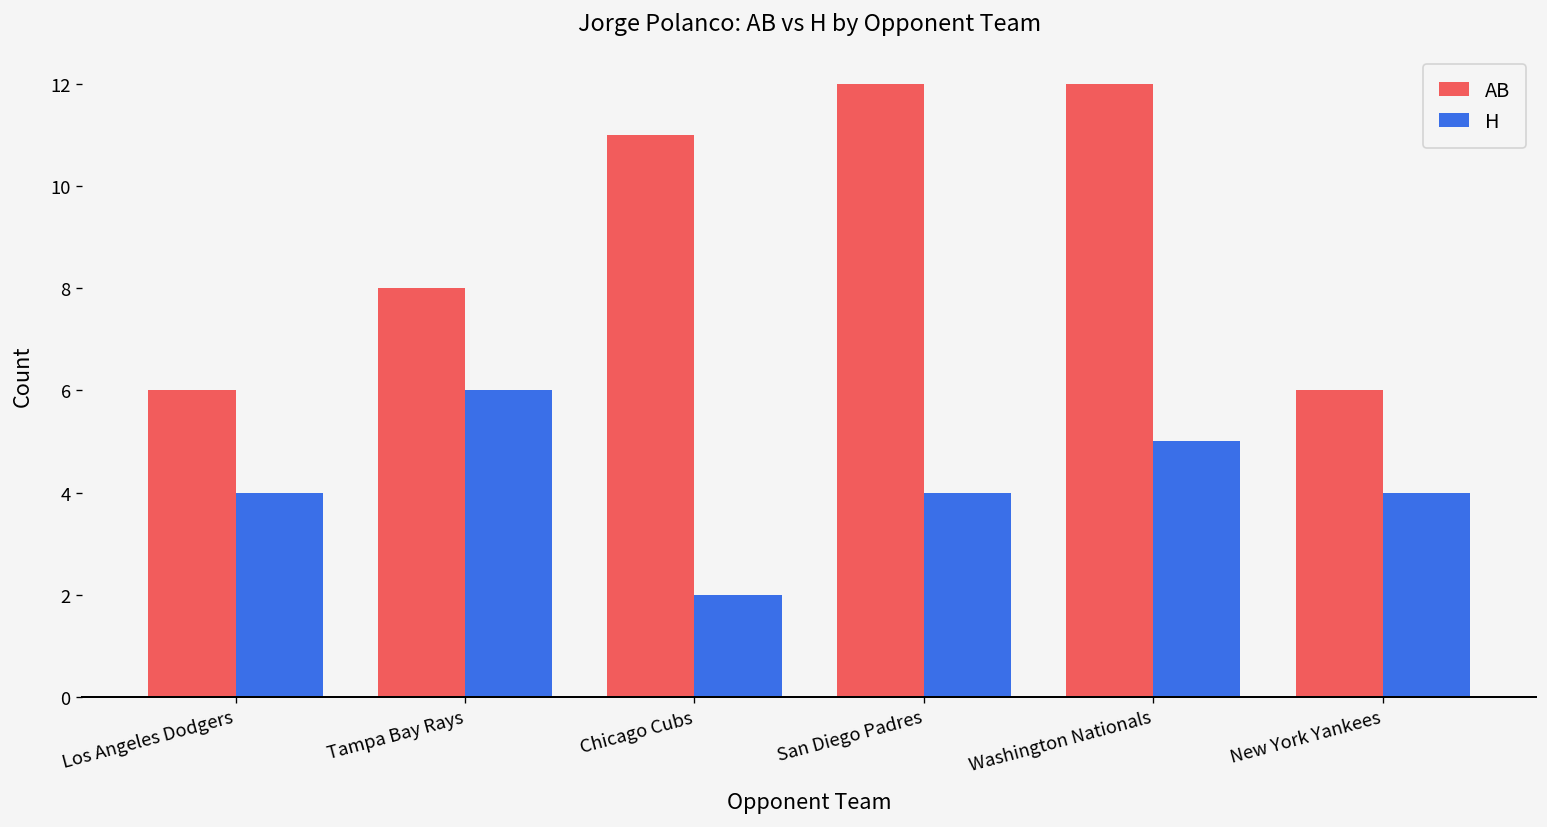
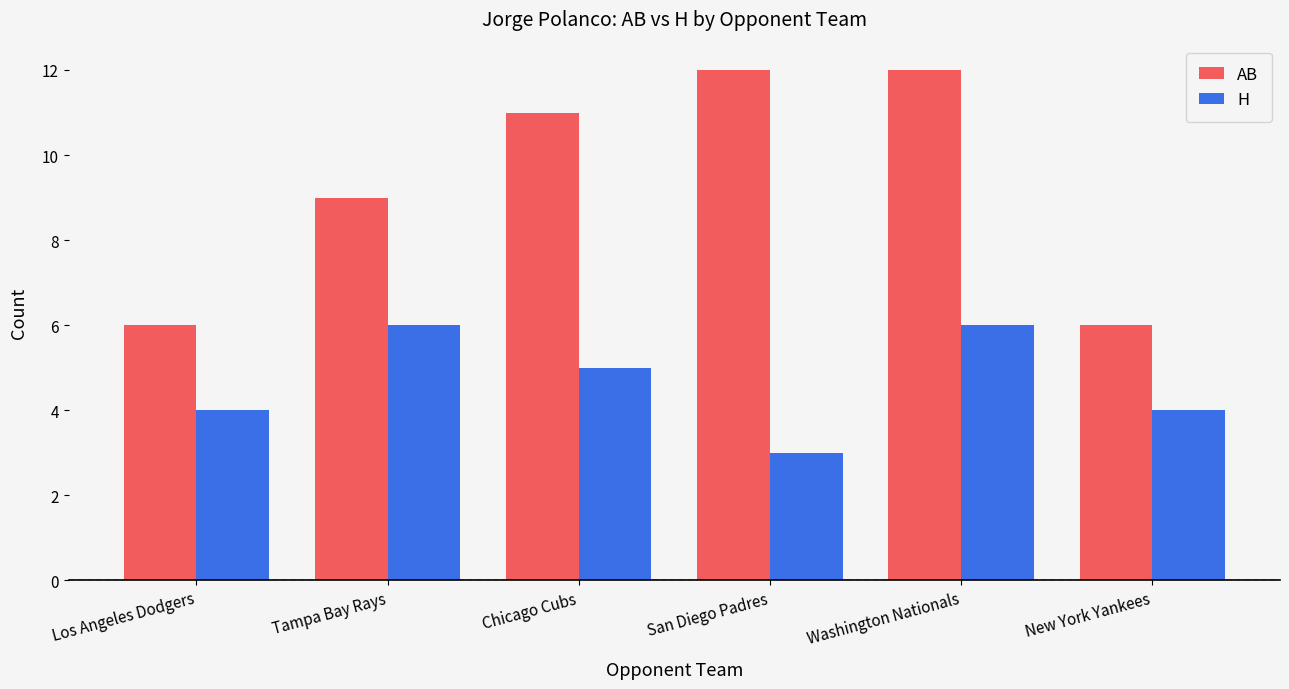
AB, Tampa Bay Rays: 8 -> 9
H, Chicago Cubs: 2 -> 5
H, San Diego Padres: 4 -> 3
H, Washington Nationals: 5 -> 6
